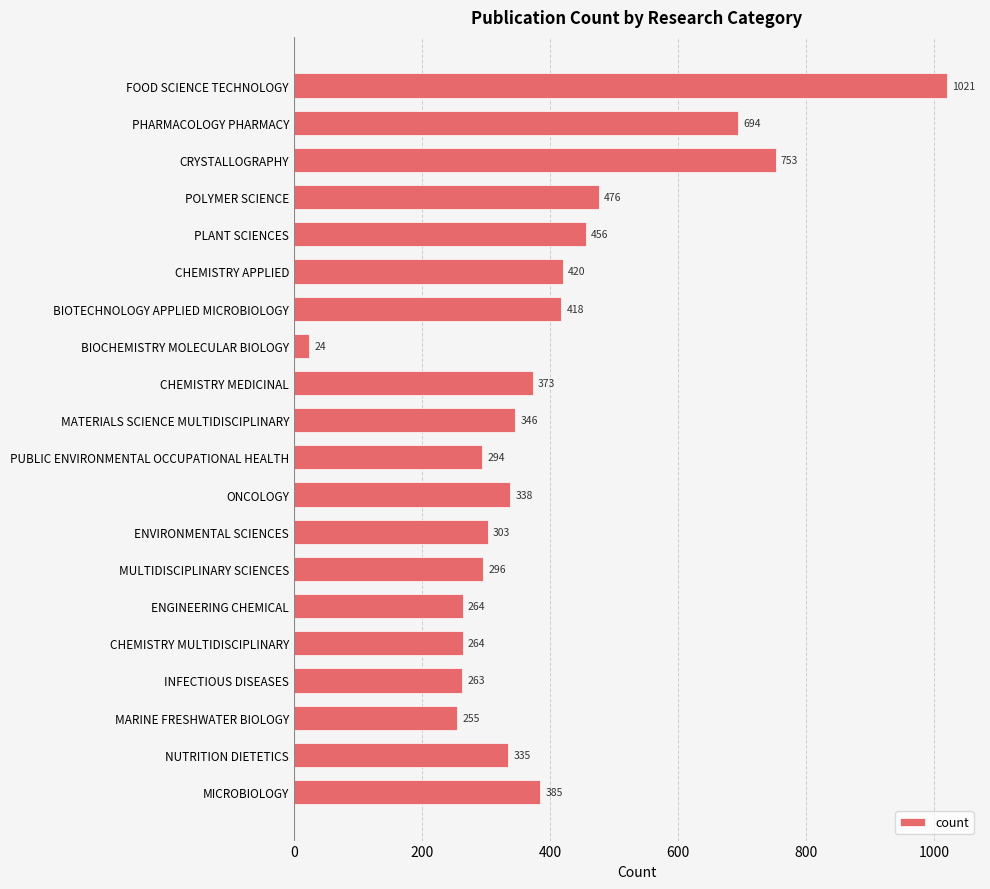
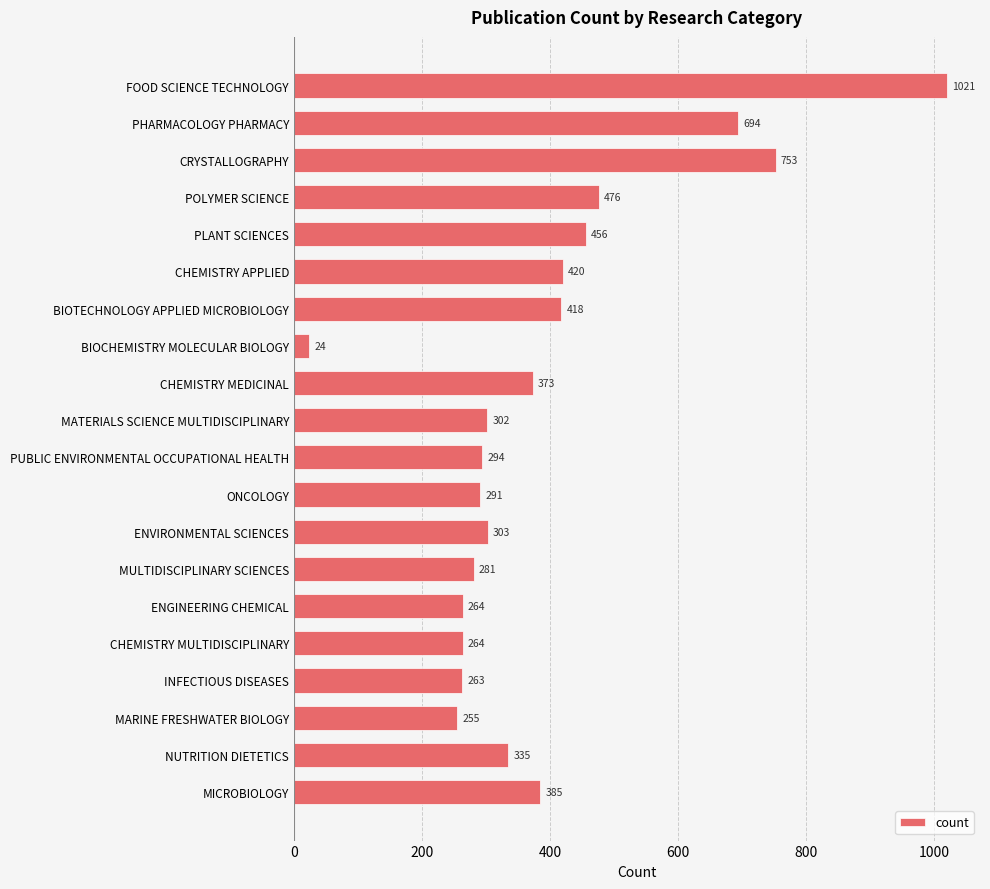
MATERIALS SCIENCE MULTIDISCIPLINARY: 346 -> 302
ONCOLOGY: 338 -> 291
MULTIDISCIPLINARY SCIENCES: 296 -> 281
